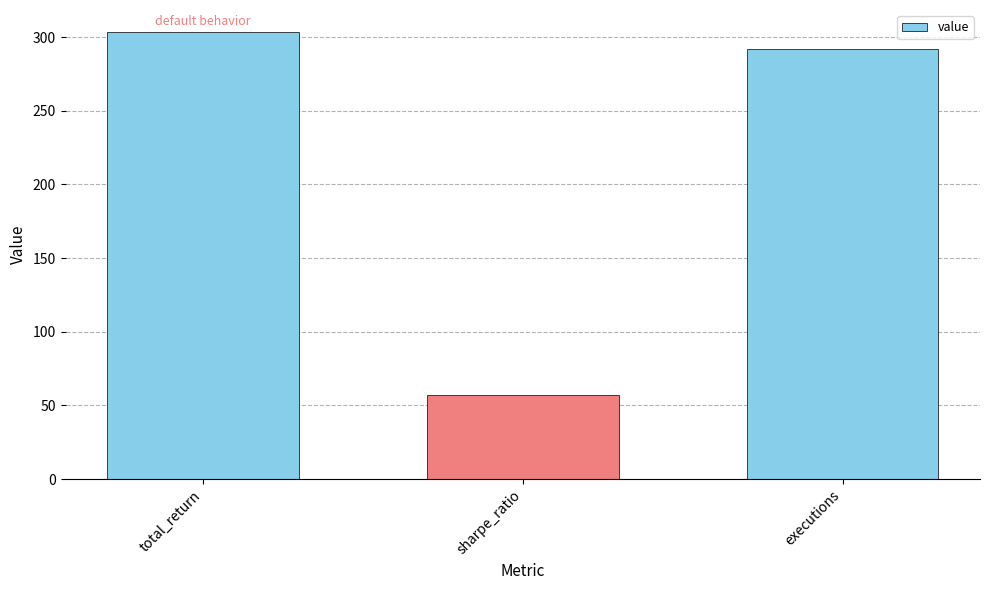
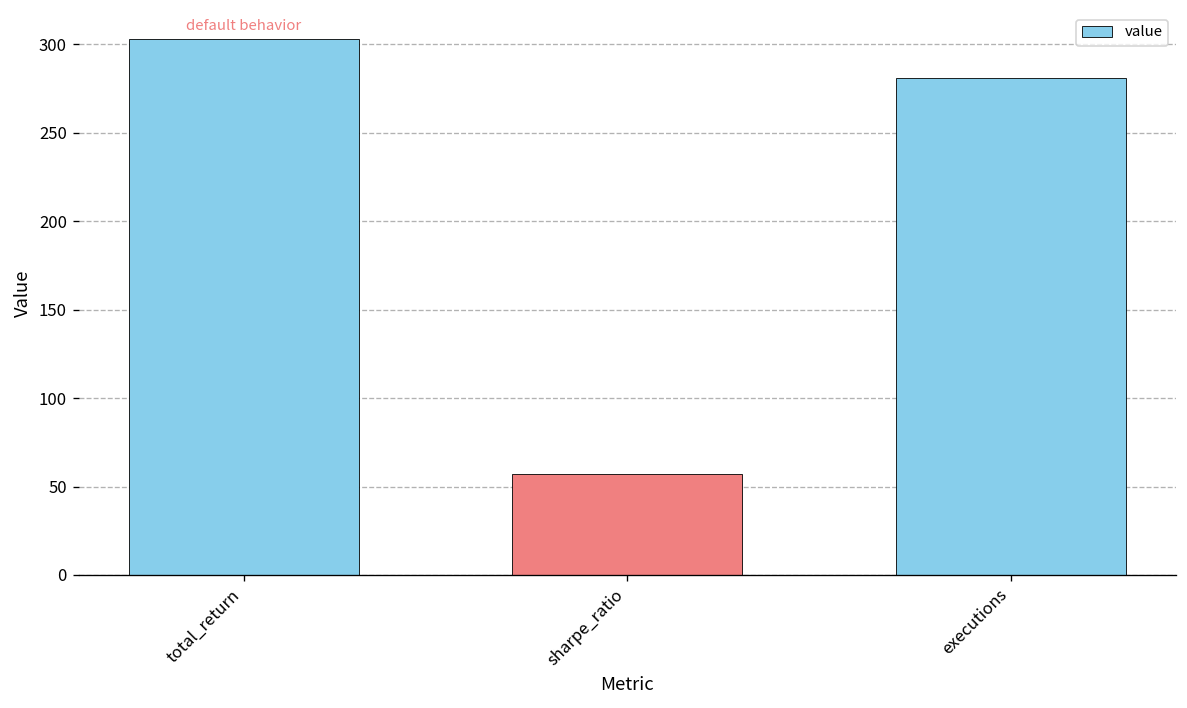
executions: 292 -> 281
